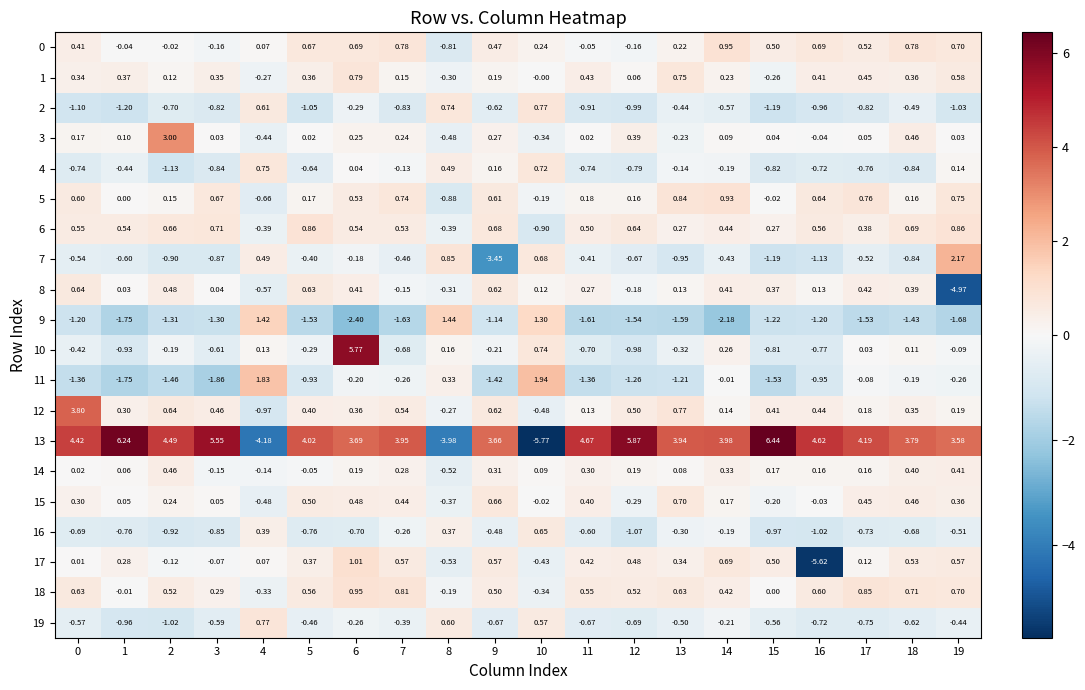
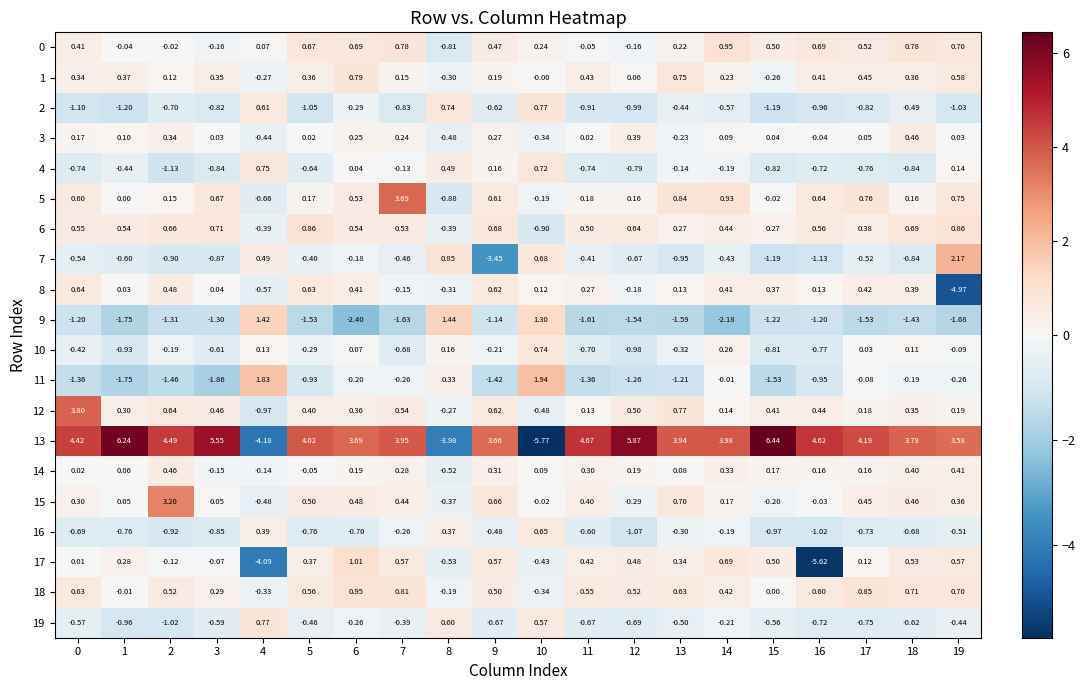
3, 2: 3.00 -> 0.34
5, 7: 0.74 -> 3.69
10, 6: 5.77 -> 0.07
15, 2: 0.24 -> 3.20
17, 4: 0.07 -> -4.09
